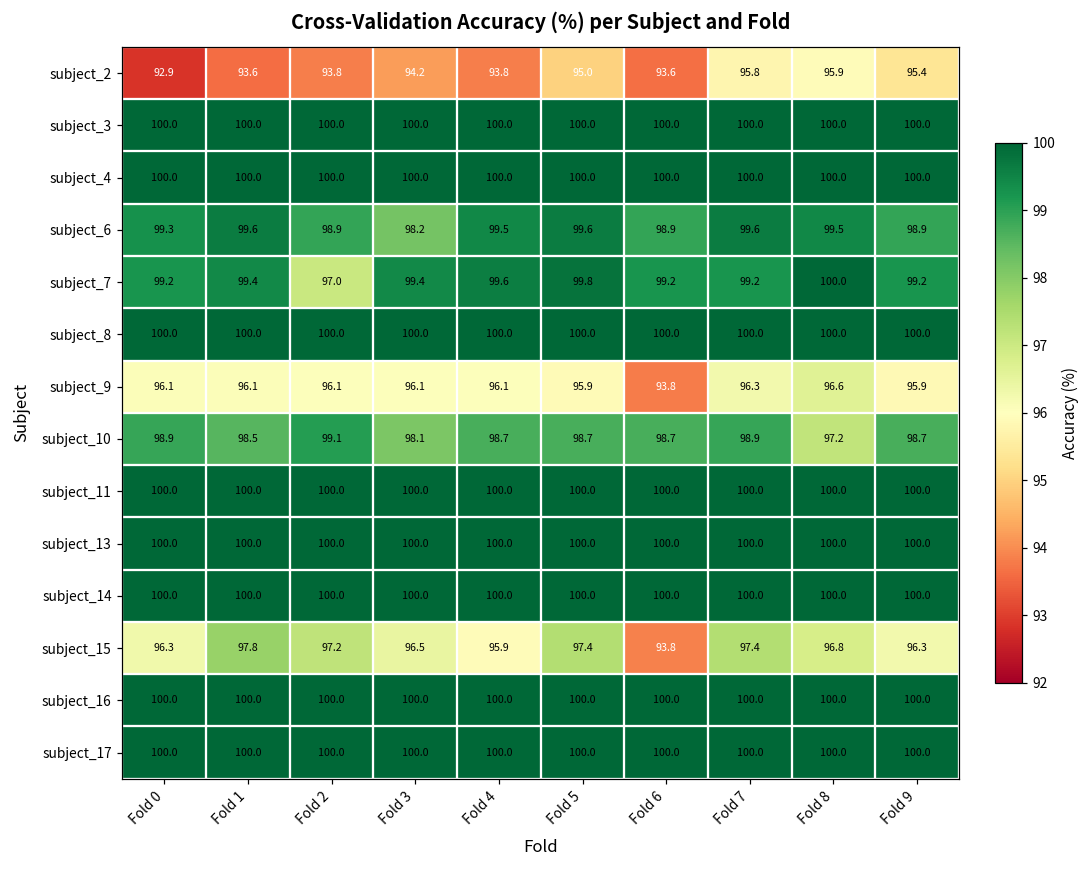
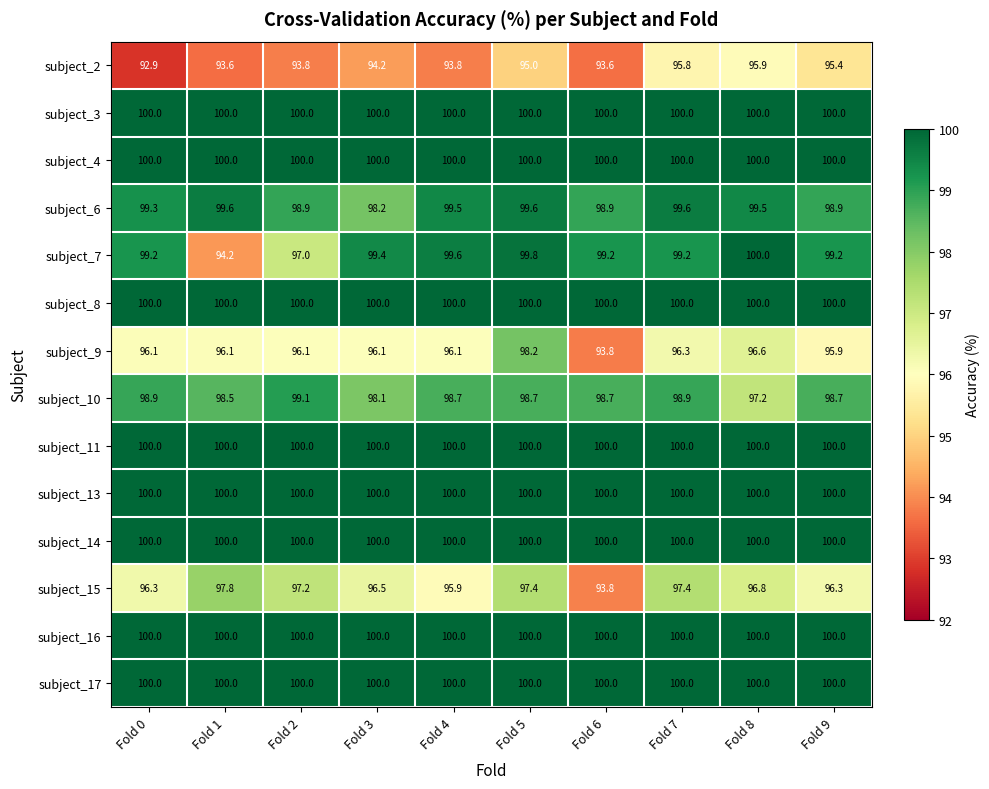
subject_7, Fold 1: 99.4 -> 94.2
subject_9, Fold 5: 95.9 -> 98.2
